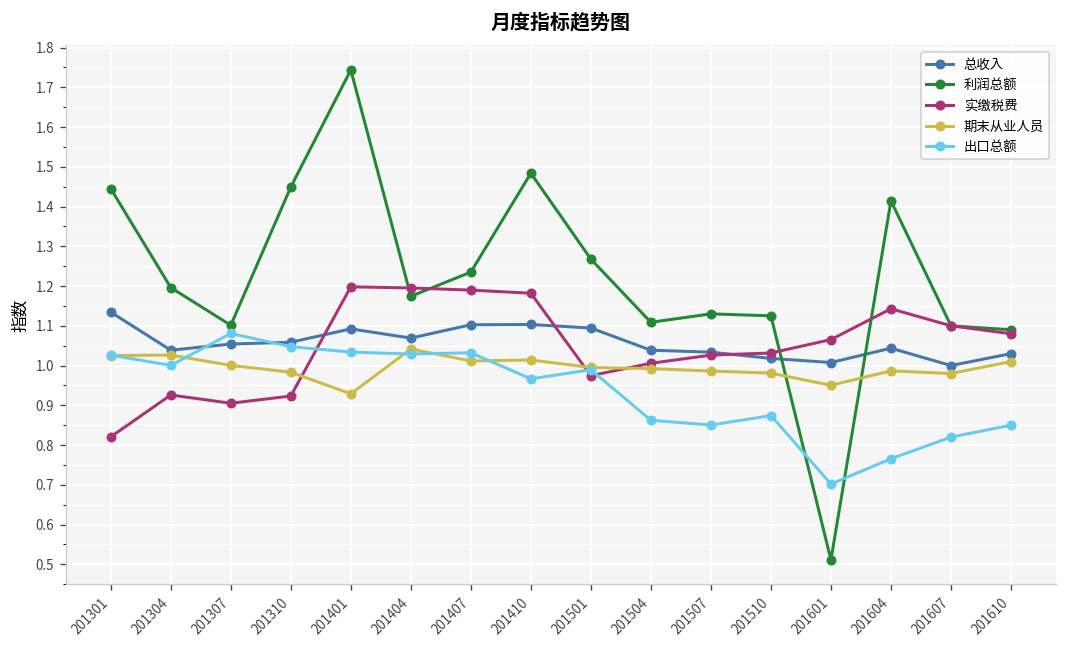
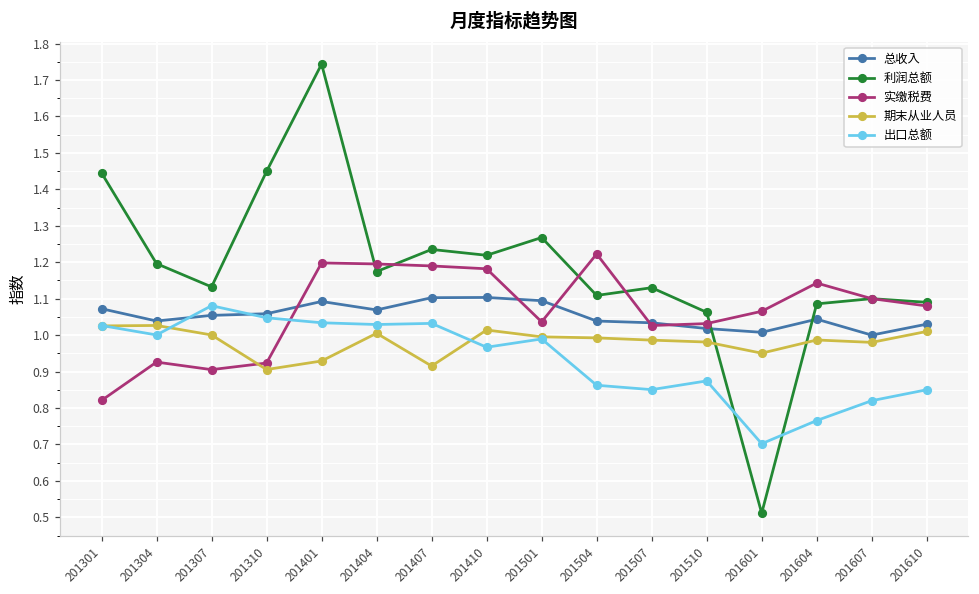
总收入, 201301: 1.13 -> 1.07
利润总额, 201307: 1.10 -> 1.13
期末从业人员, 201310: 0.98 -> 0.91
期末从业人员, 201404: 1.04 -> 1.01
期末从业人员, 201407: 1.01 -> 0.92
利润总额, 201410: 1.48 -> 1.22
实缴税费, 201501: 0.97 -> 1.04
实缴税费, 201504: 1.01 -> 1.22
利润总额, 201510: 1.13 -> 1.06
利润总额, 201604: 1.41 -> 1.09
